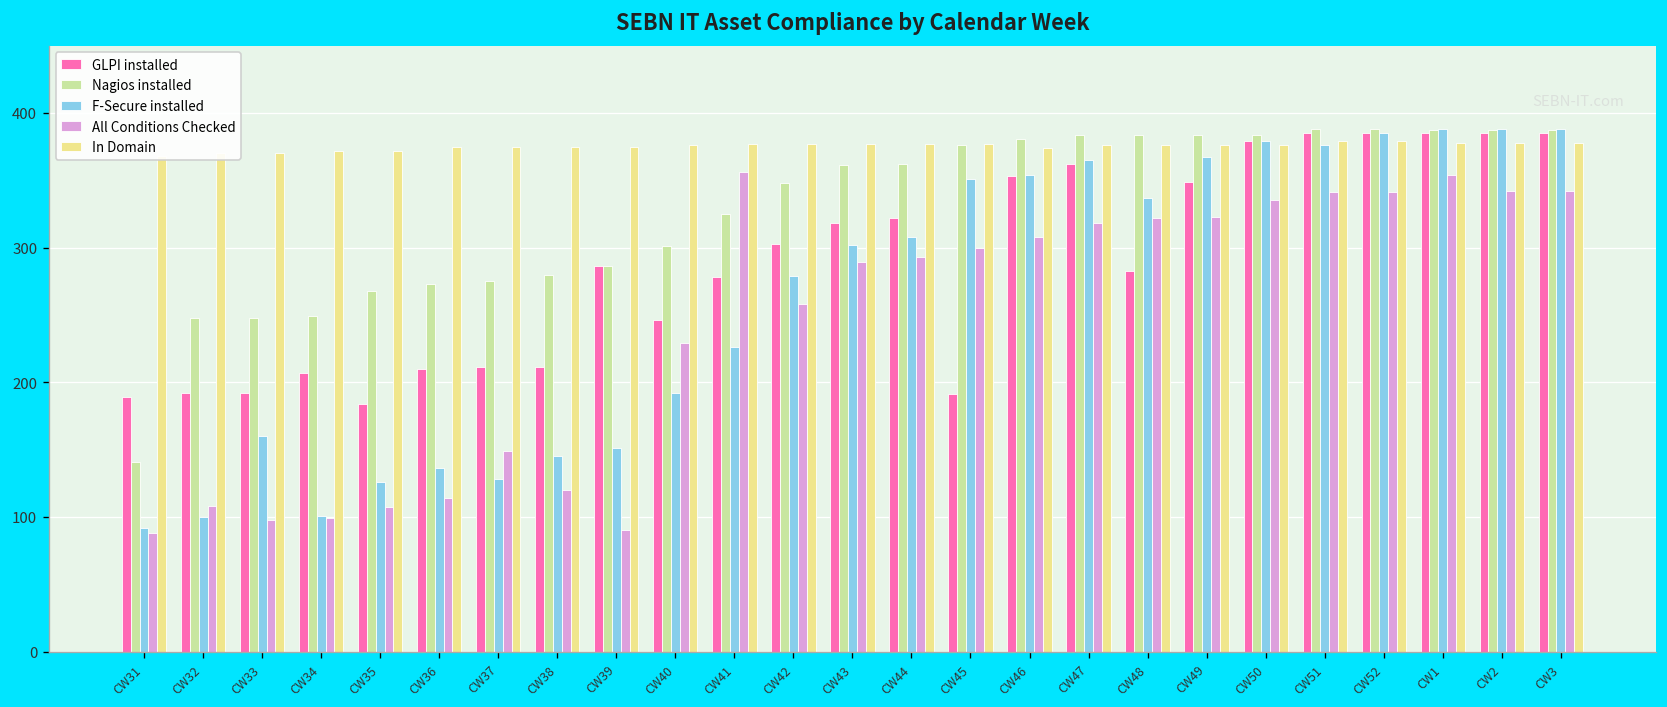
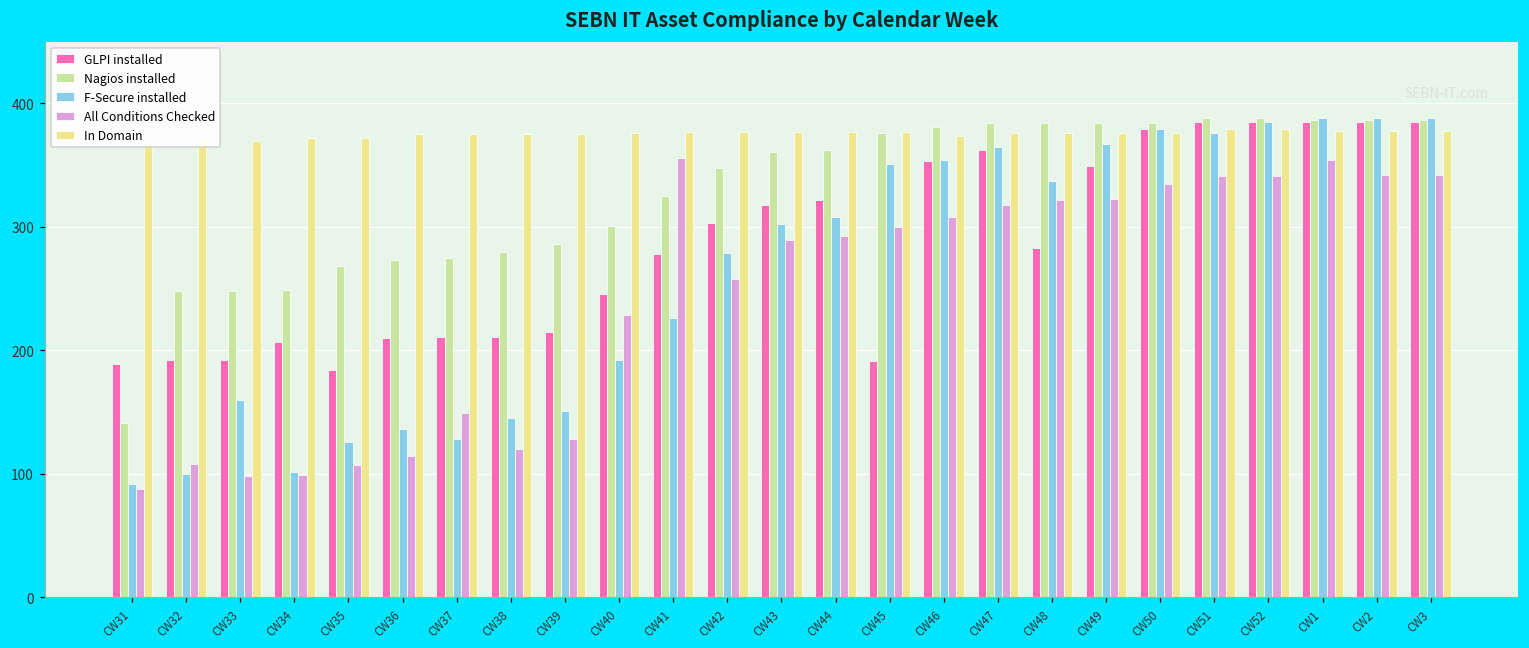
GLPI installed, CW39: 286 -> 215
All Conditions Checked, CW39: 90 -> 128
